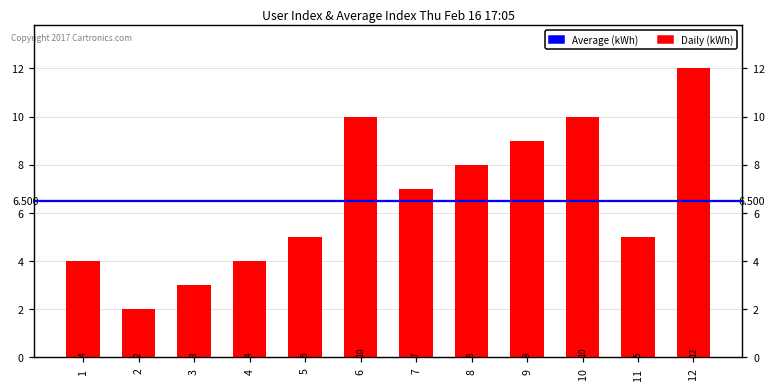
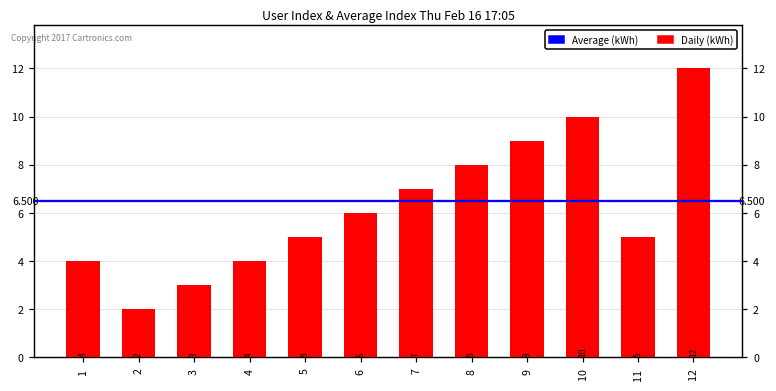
6: 10 -> 6
